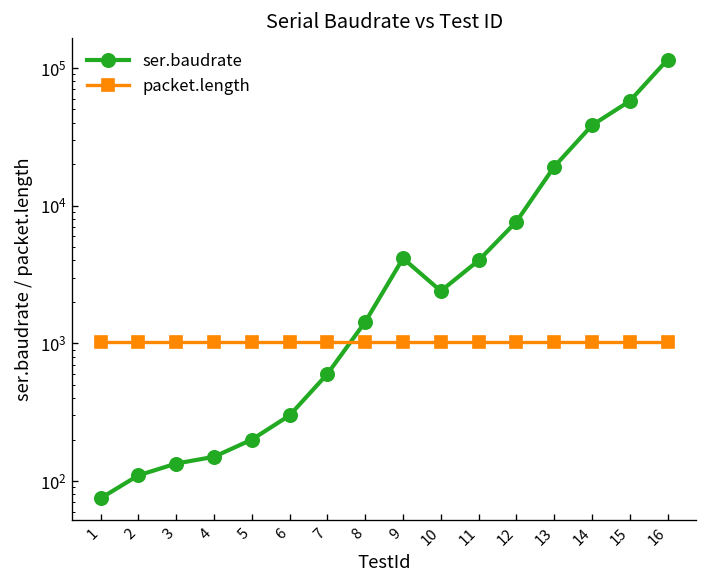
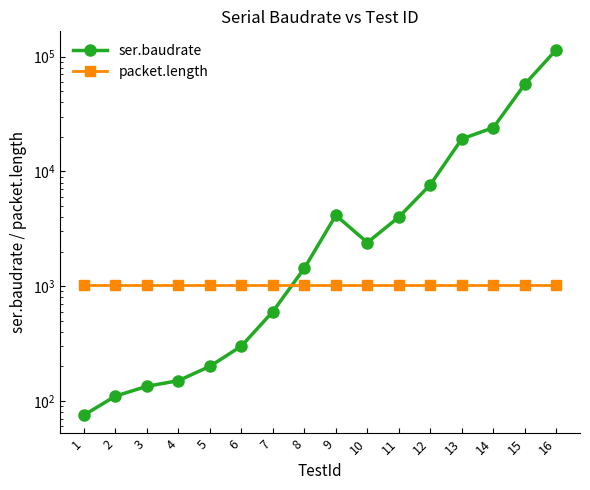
ser.baudrate, 14: 38000 -> 24000
